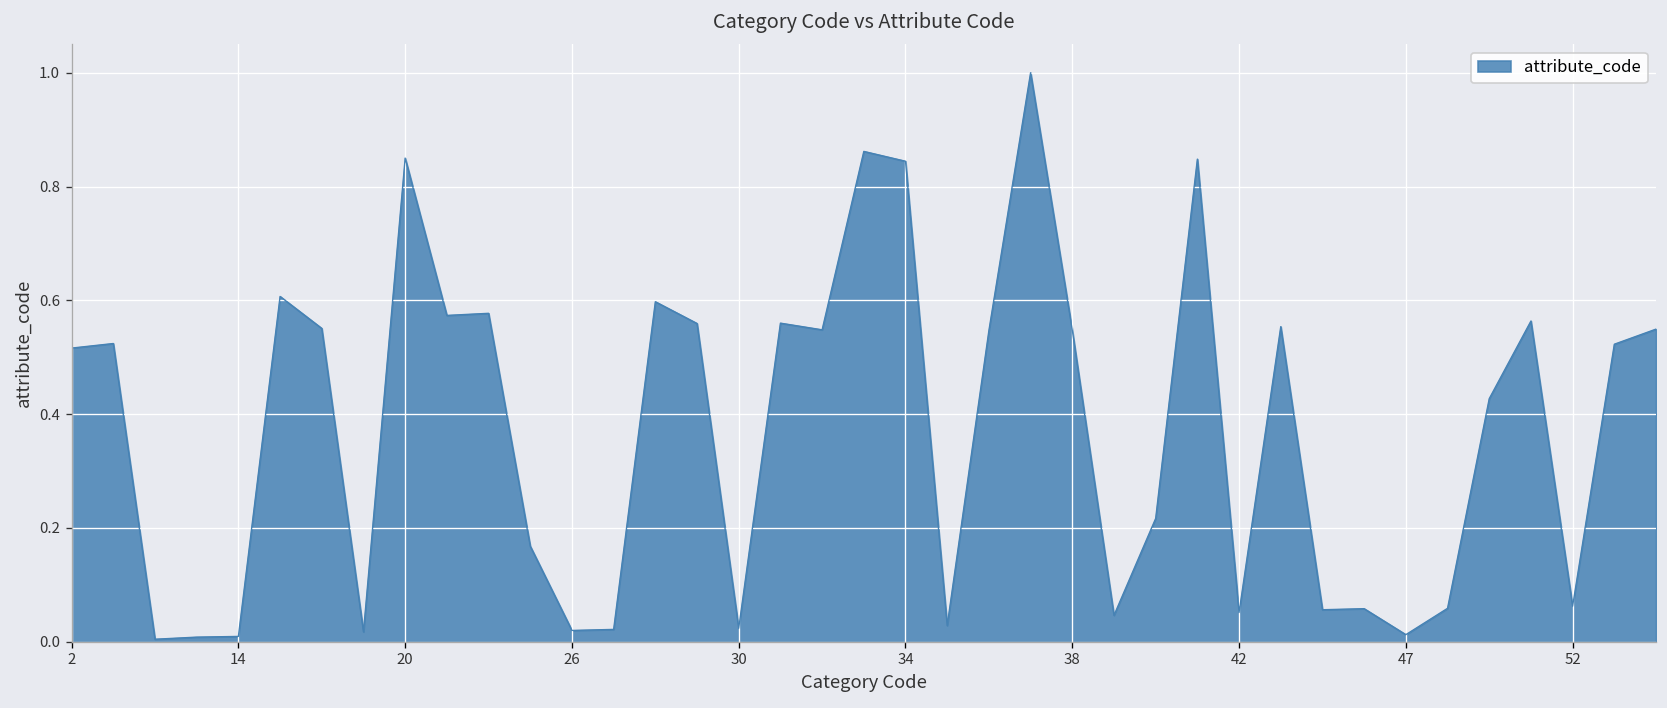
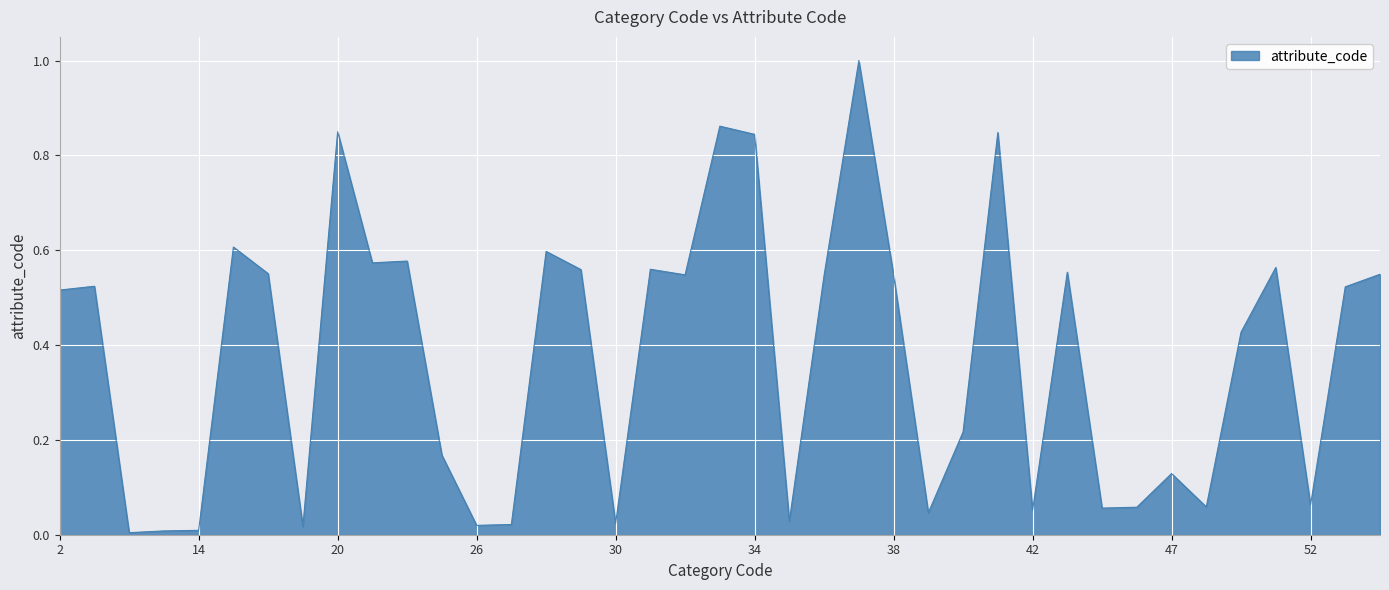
47: 0.01 -> 0.13
